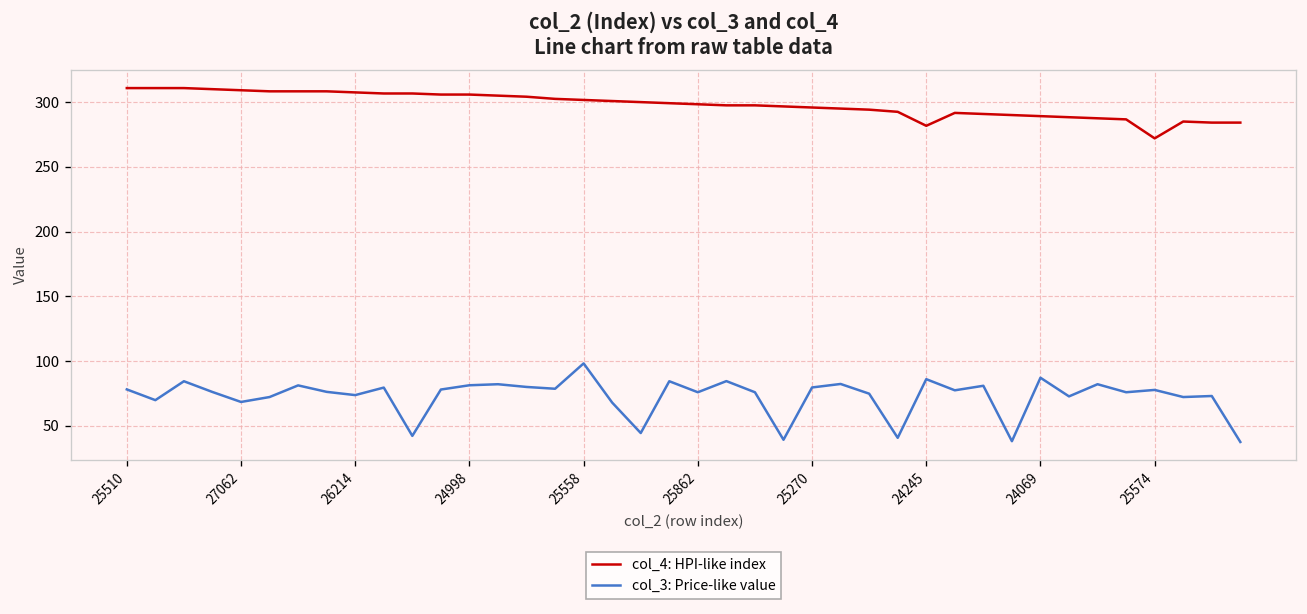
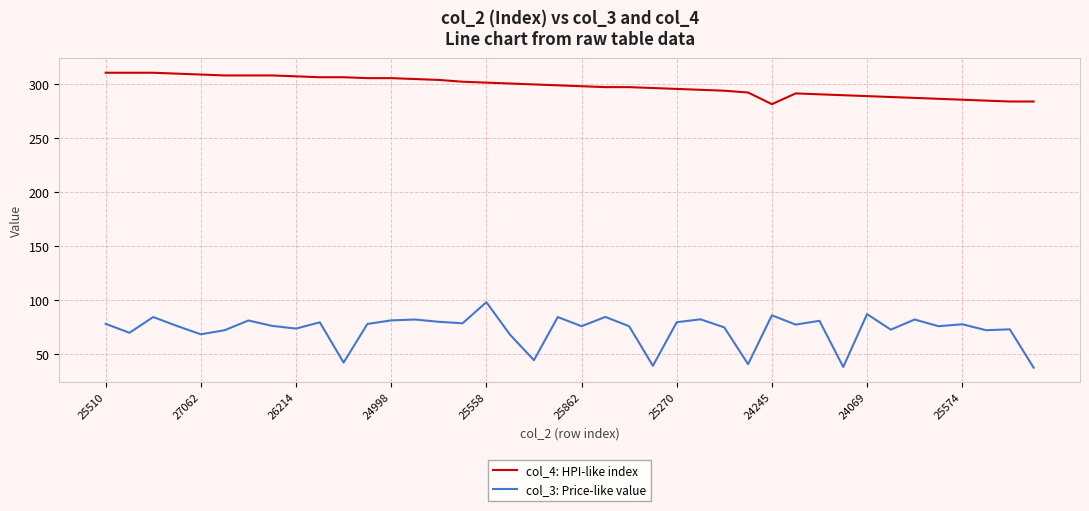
col_4: HPI-like index, 25574: 272 -> 286
